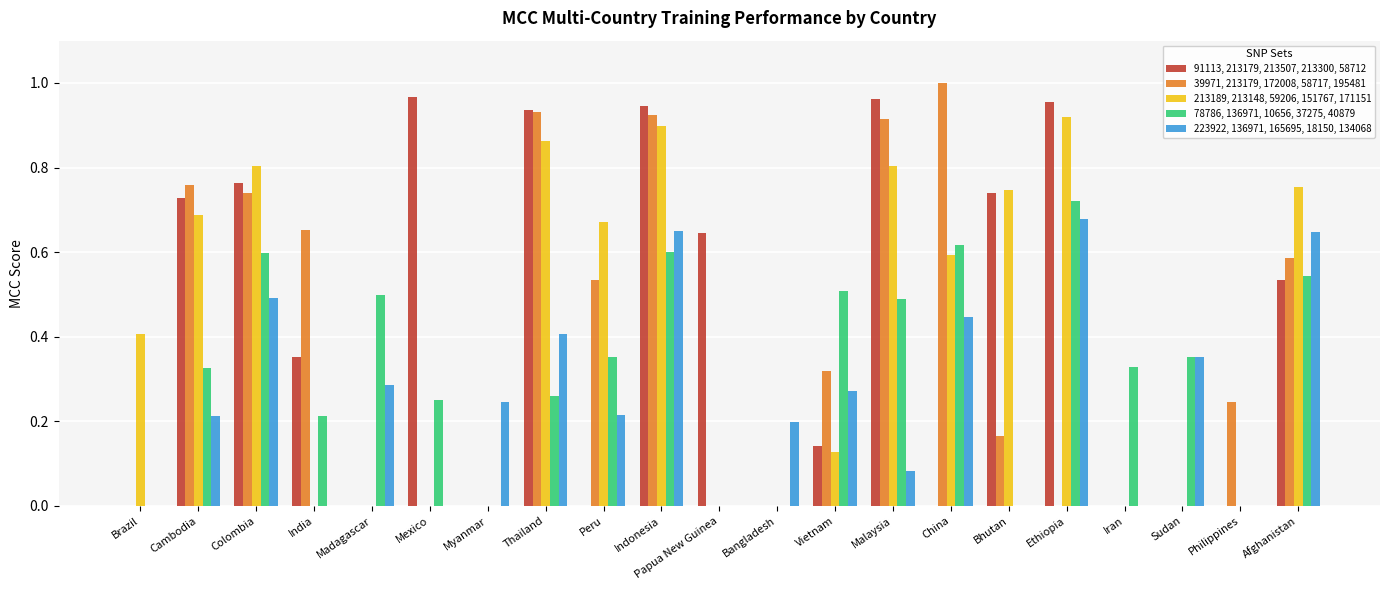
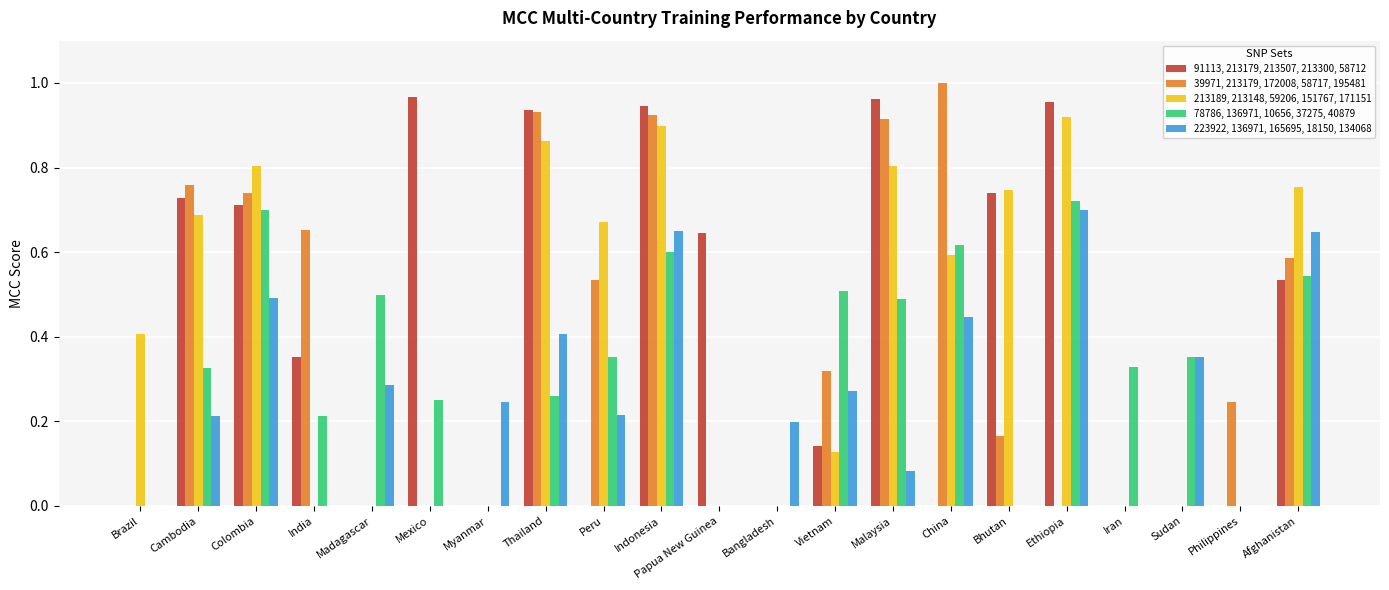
91113, 213179, 213507, 213300, 58712, Colombia: 0.76 -> 0.71
78786, 136971, 10656, 37275, 40879, Colombia: 0.60 -> 0.70
223922, 136971, 165695, 18150, 134068, Ethiopia: 0.68 -> 0.70
